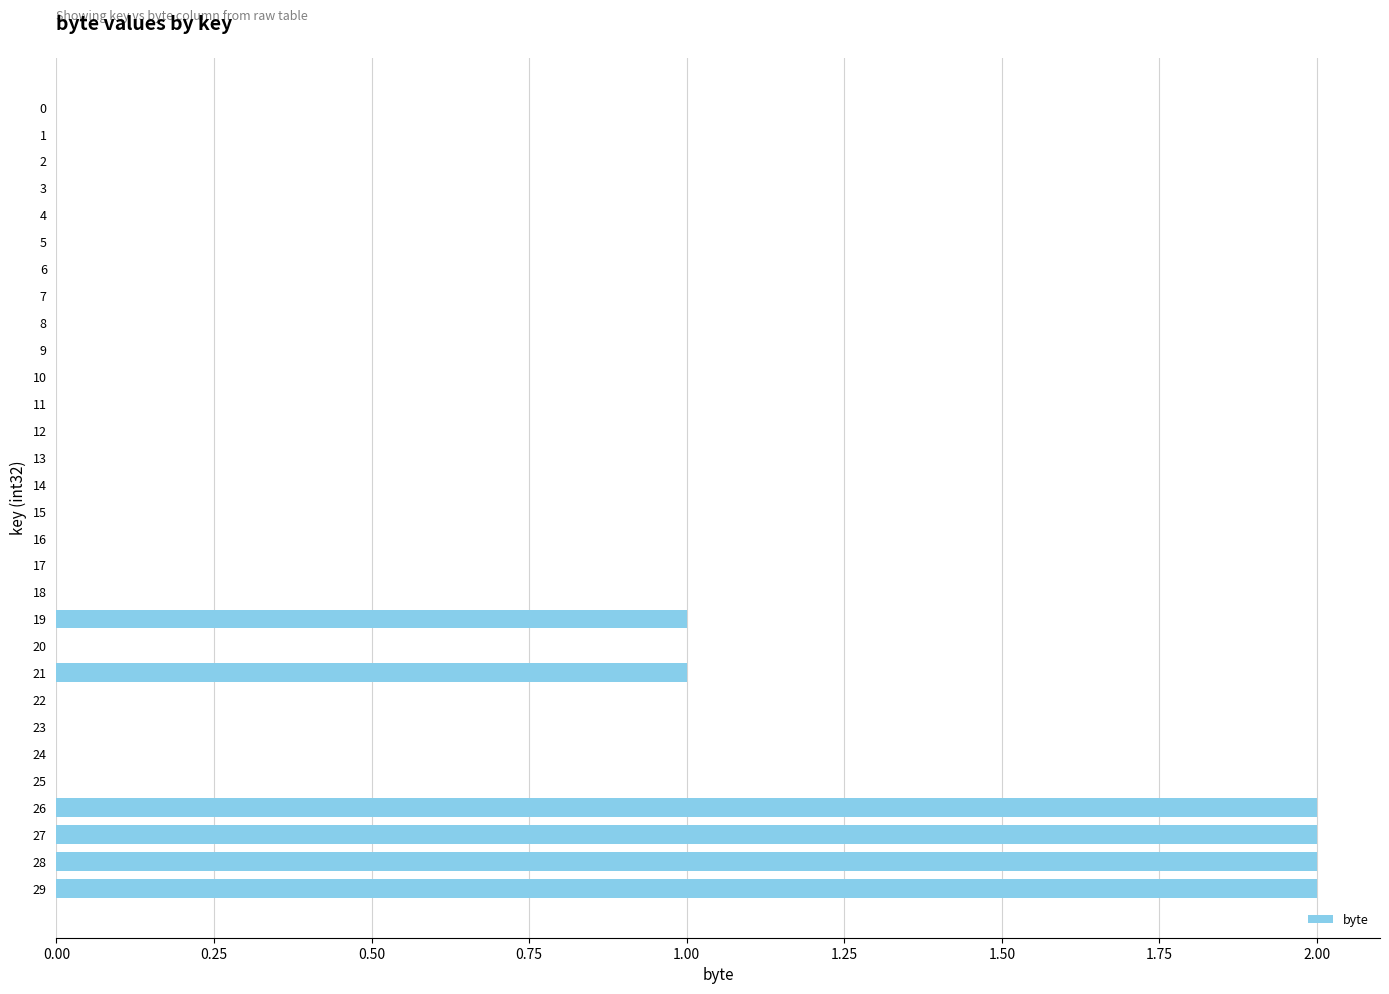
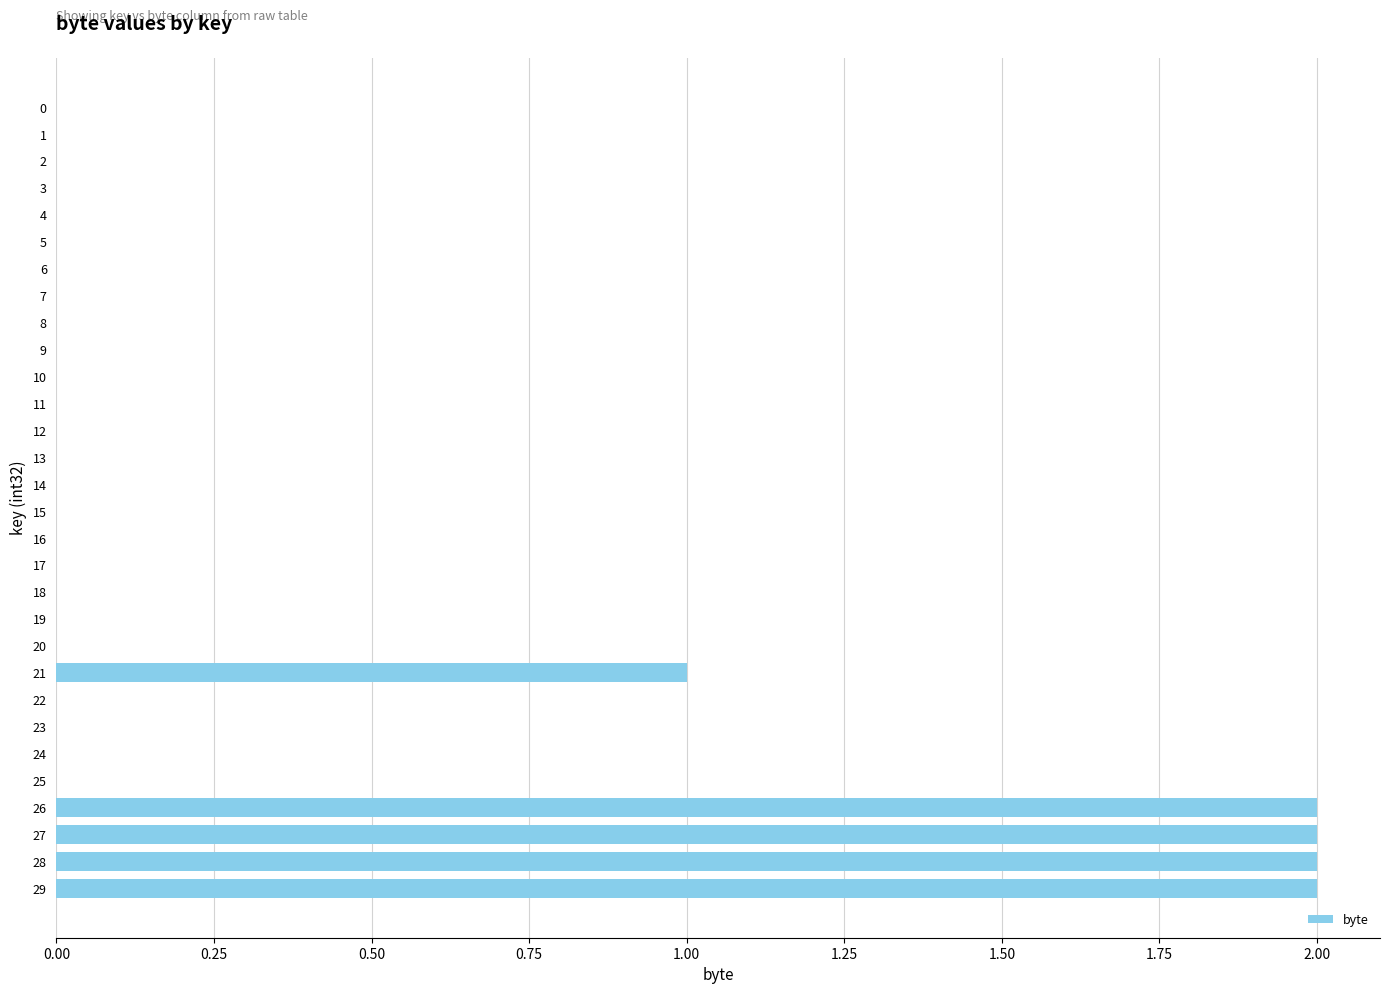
19: 1 -> 0
